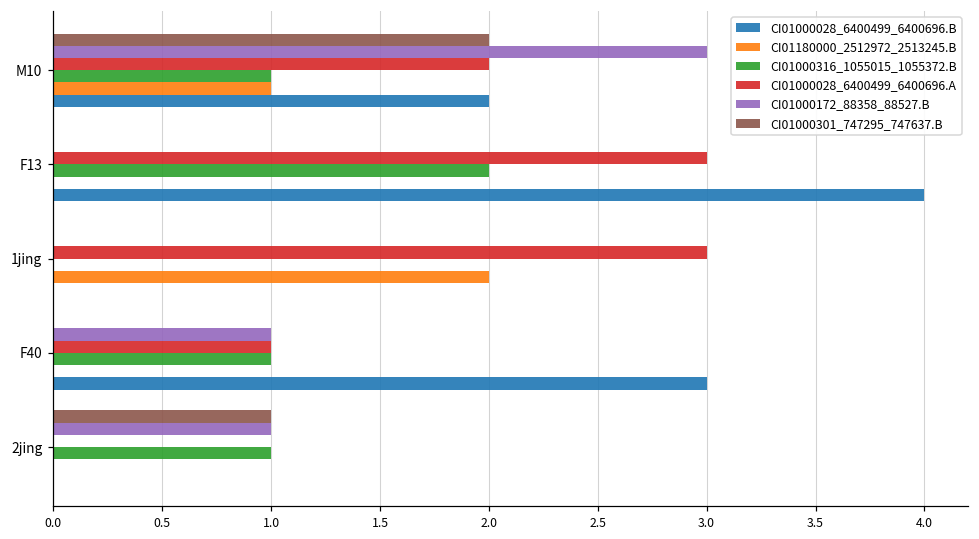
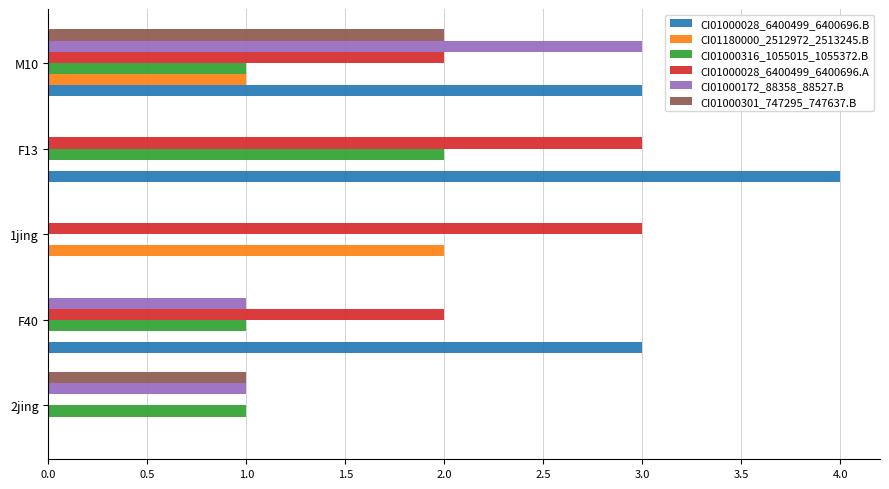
CI01000028_6400499_6400696.B, M10: 2 -> 3
CI01000028_6400499_6400696.A, F40: 1 -> 2
